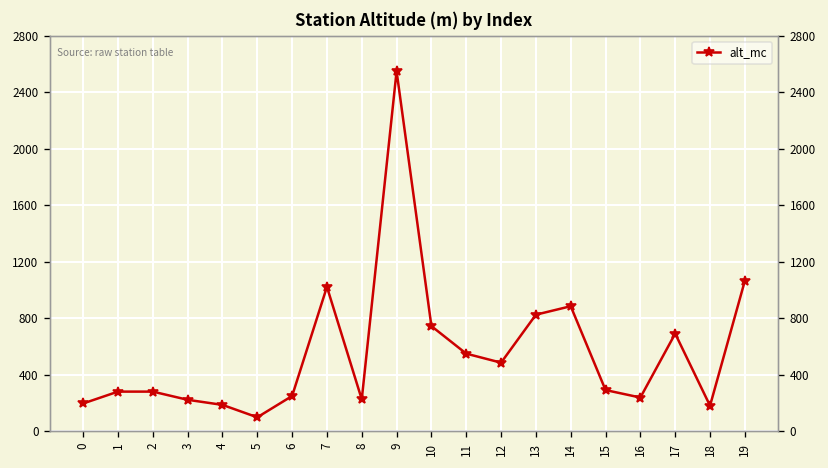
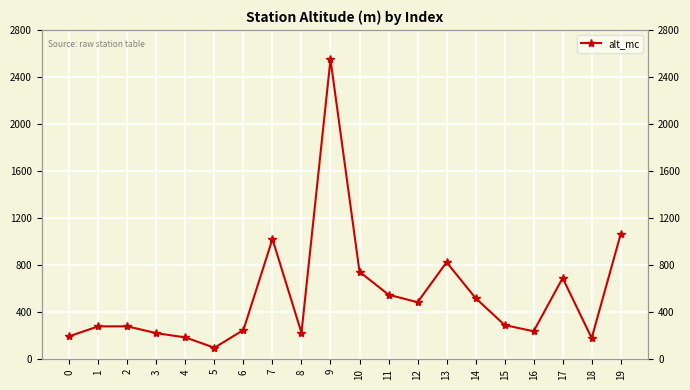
14: 890 -> 520
